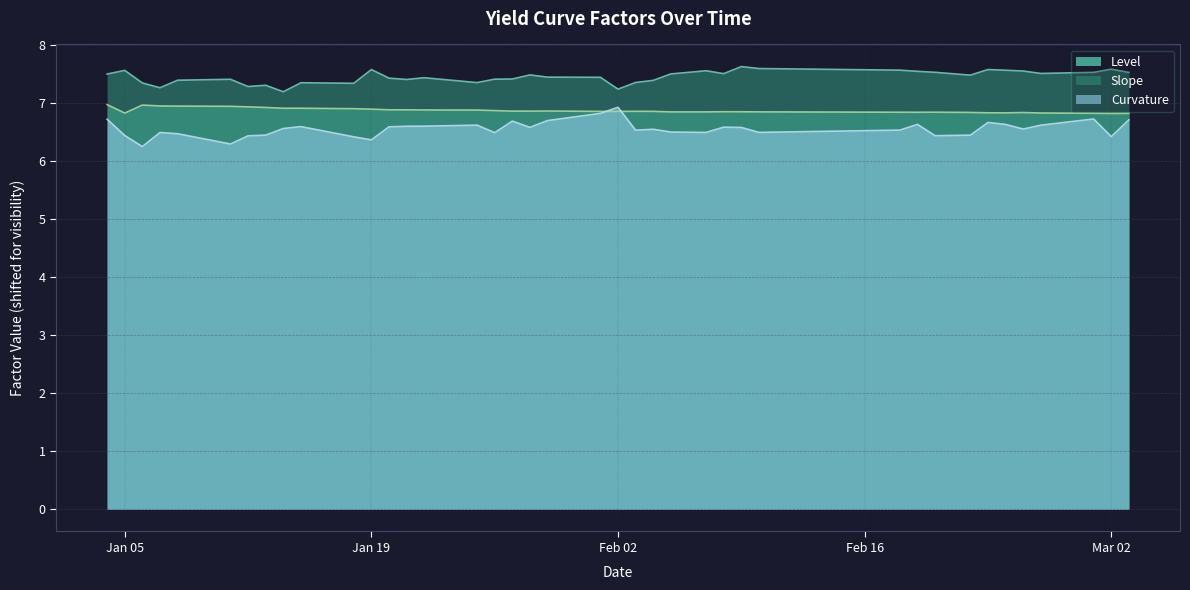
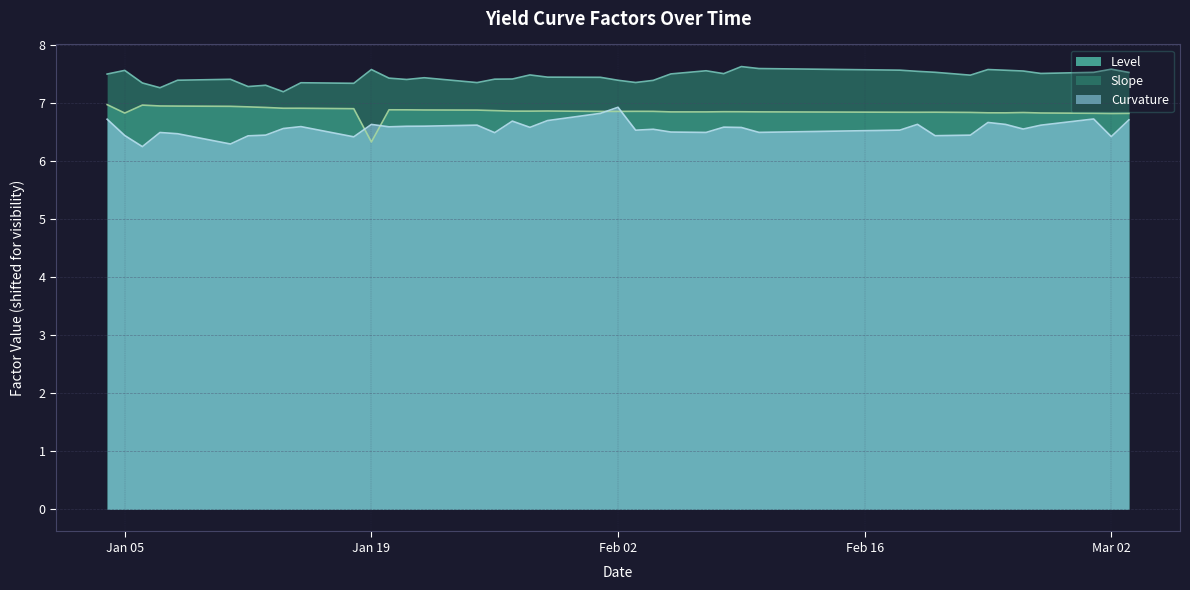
Level, Jan 19: 6.9 -> 6.3
Curvature, Jan 19: 6.4 -> 6.6
Slope, Feb 02: 7.2 -> 7.4
